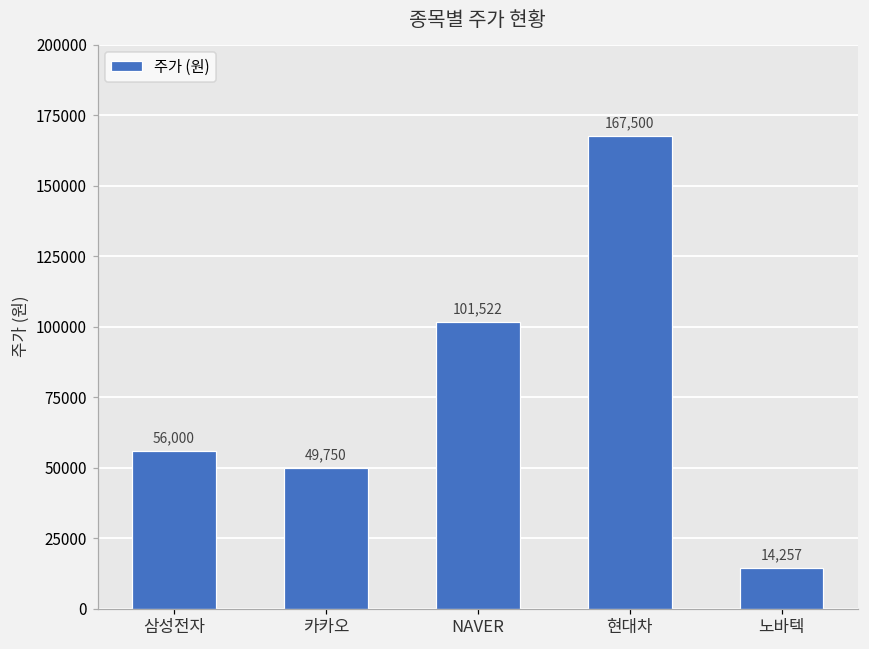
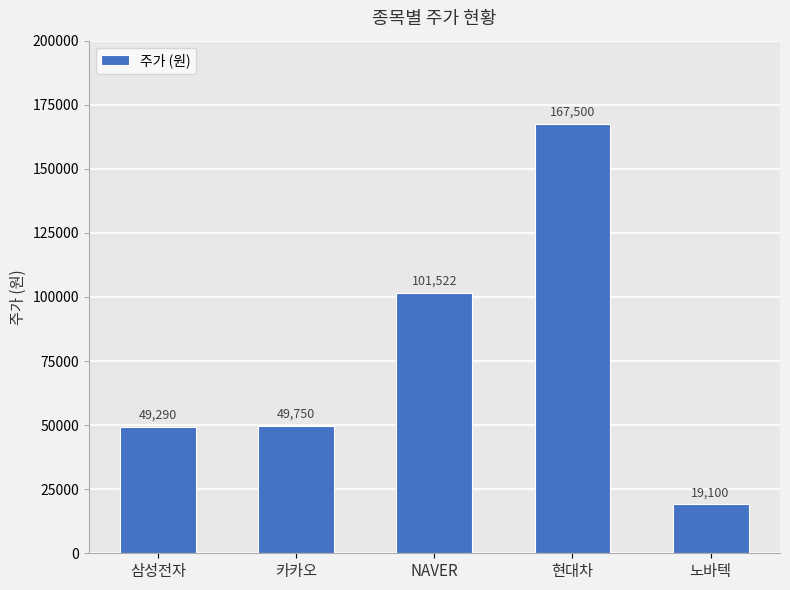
삼성전자: 56,000 -> 49,290
노바텍: 14,257 -> 19,100
